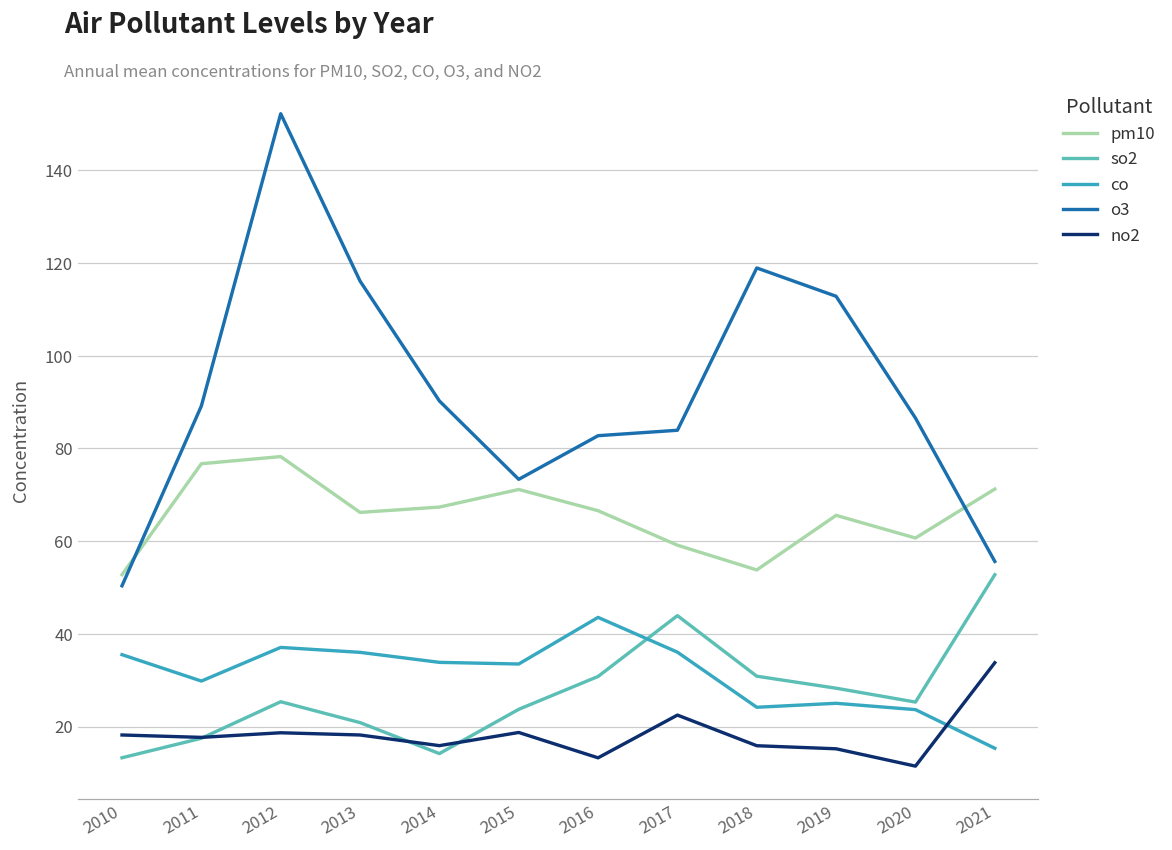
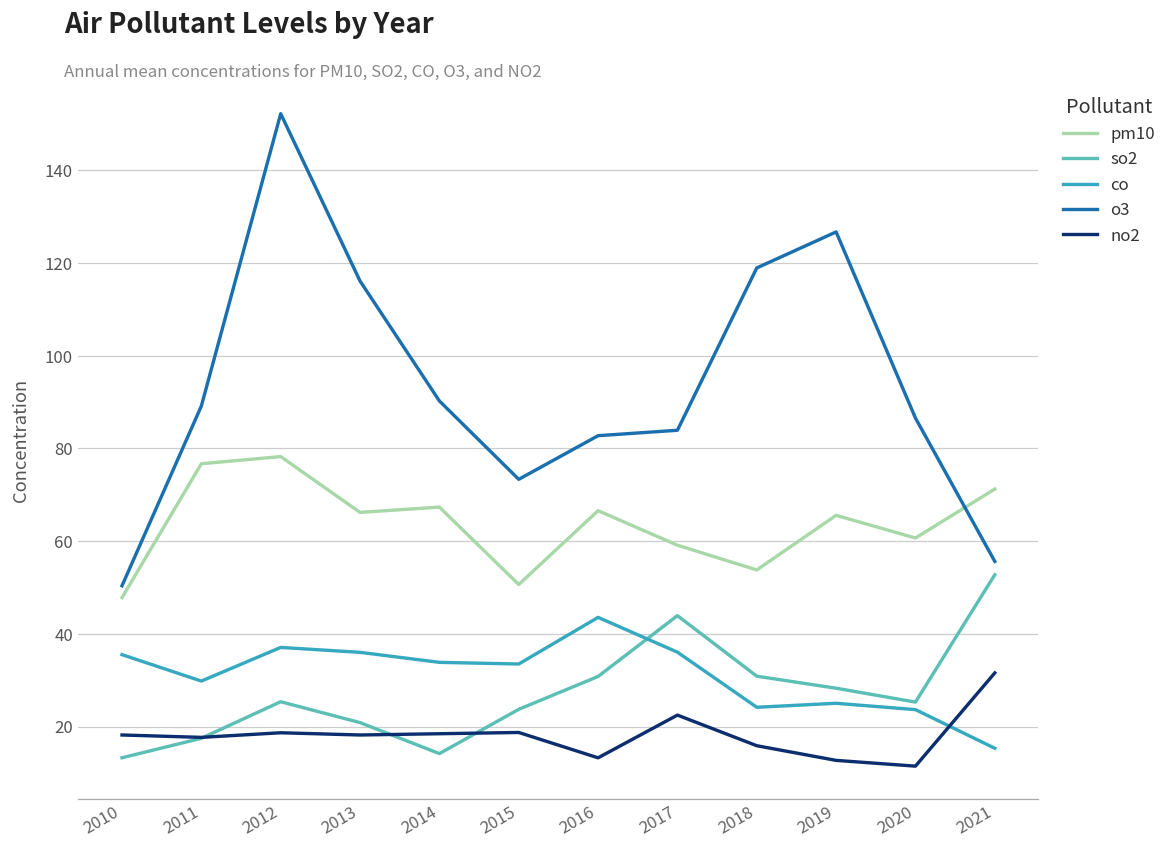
pm10, 2010: 53 -> 48
no2, 2014: 16 -> 18
pm10, 2015: 71 -> 51
o3, 2019: 113 -> 127
no2, 2019: 15 -> 13
no2, 2021: 34 -> 32
